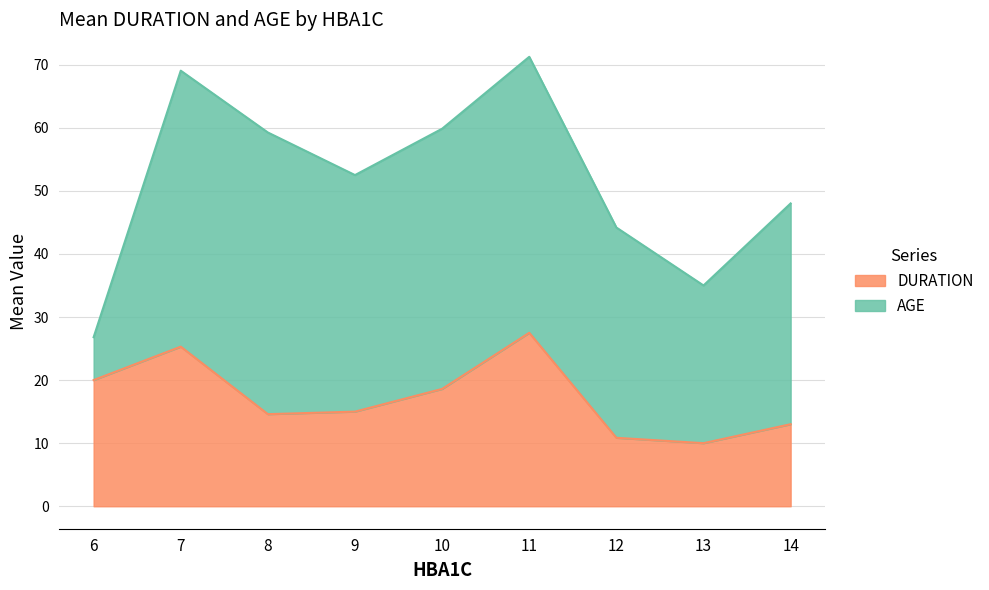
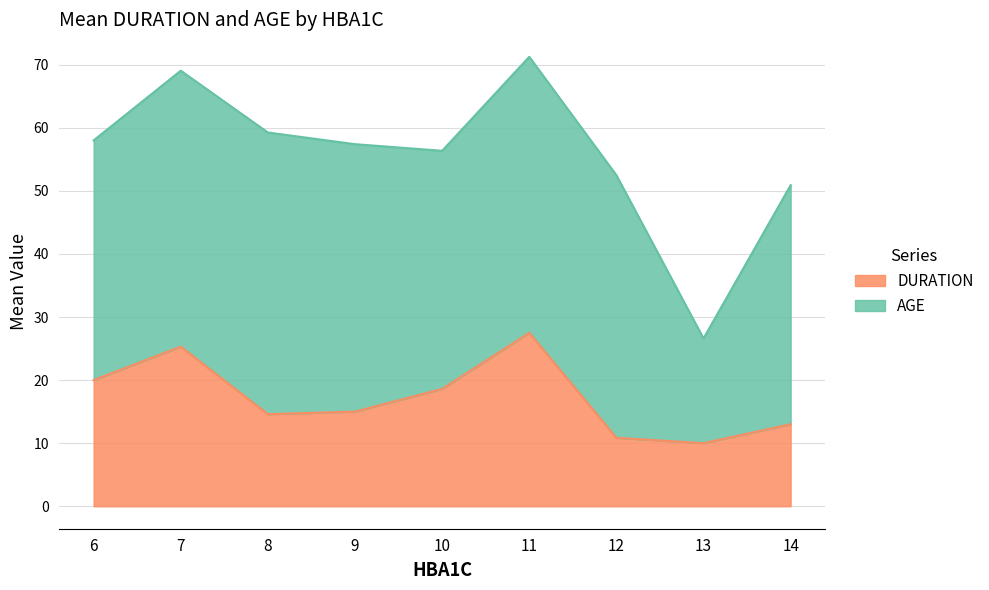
AGE, 6: 7 -> 38
AGE, 9: 38 -> 42
AGE, 10: 41 -> 38
AGE, 12: 33 -> 42
AGE, 13: 25 -> 17
AGE, 14: 35 -> 38
